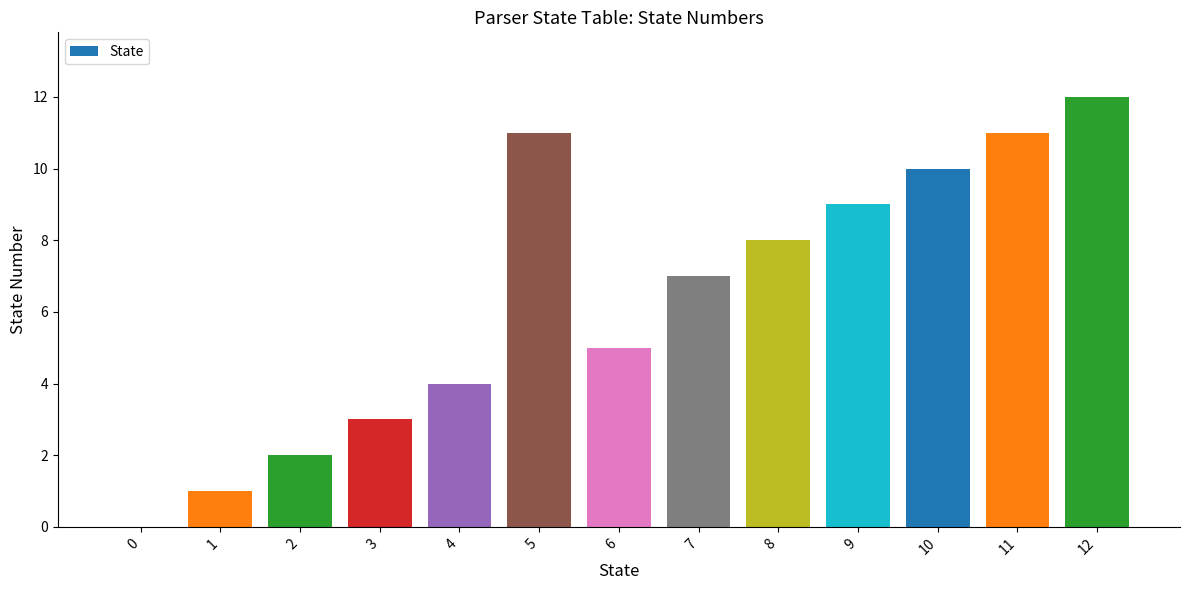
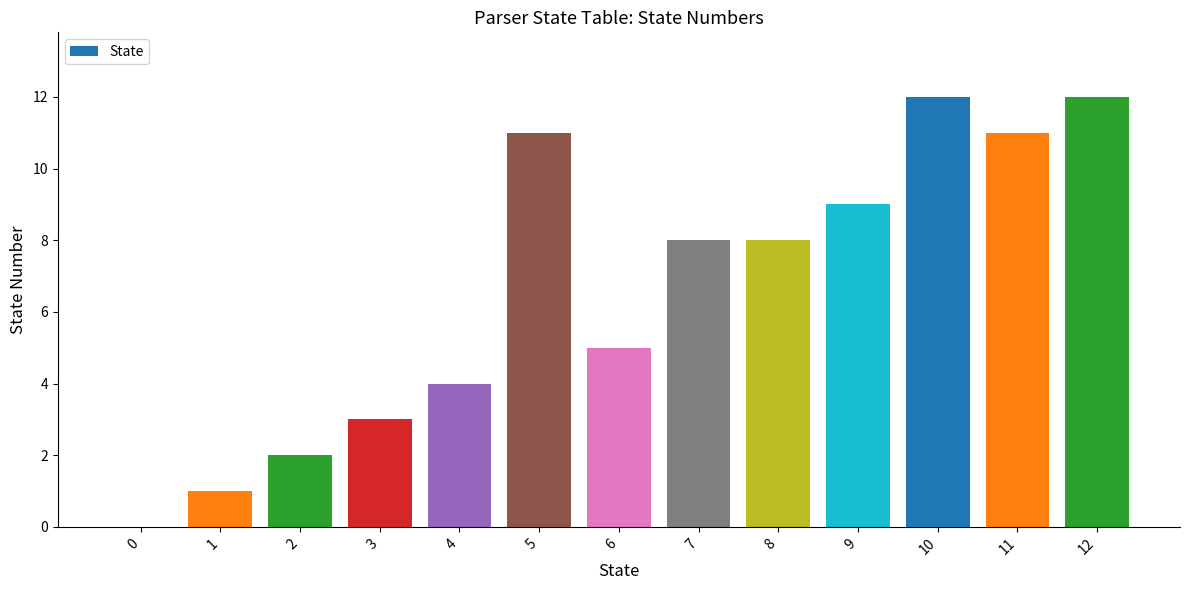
7: 7 -> 8
10: 10 -> 12
